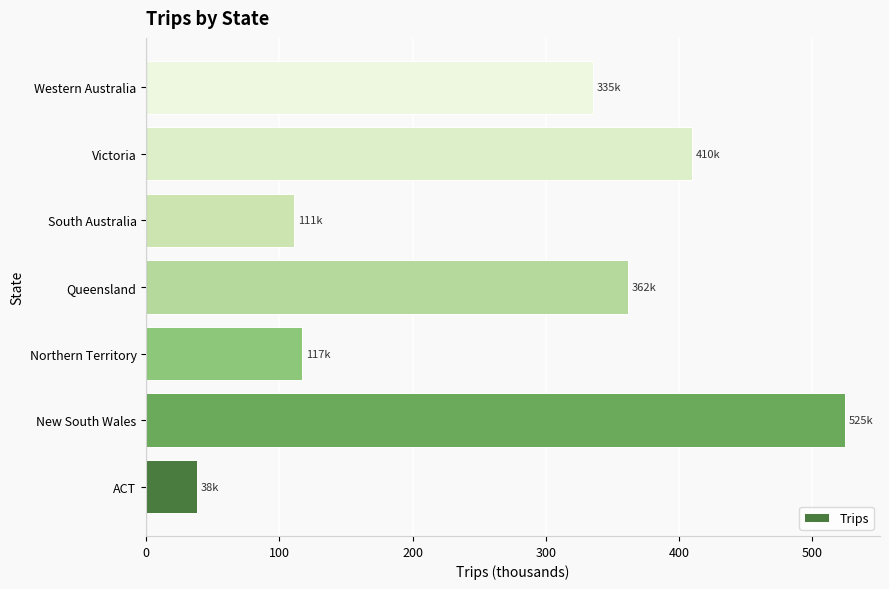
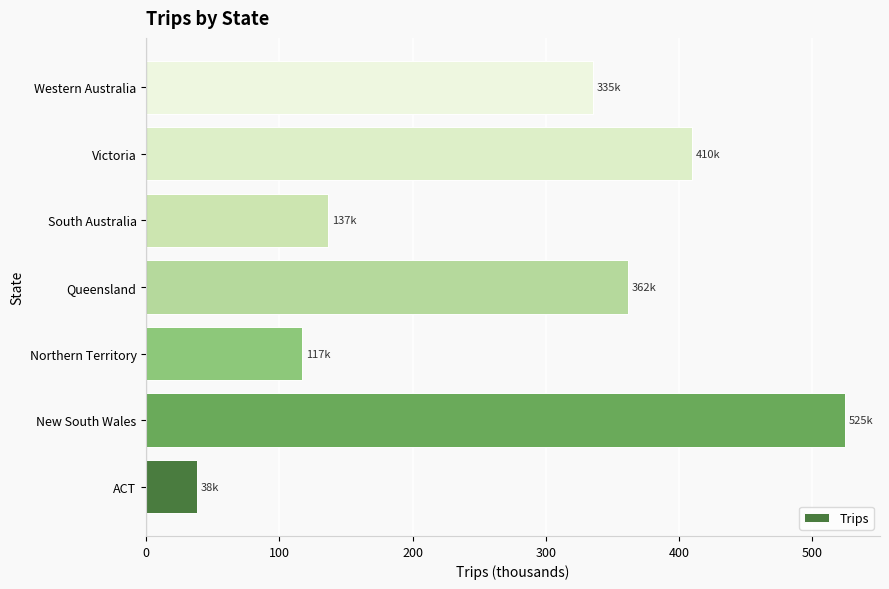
South Australia: 111k -> 137k
